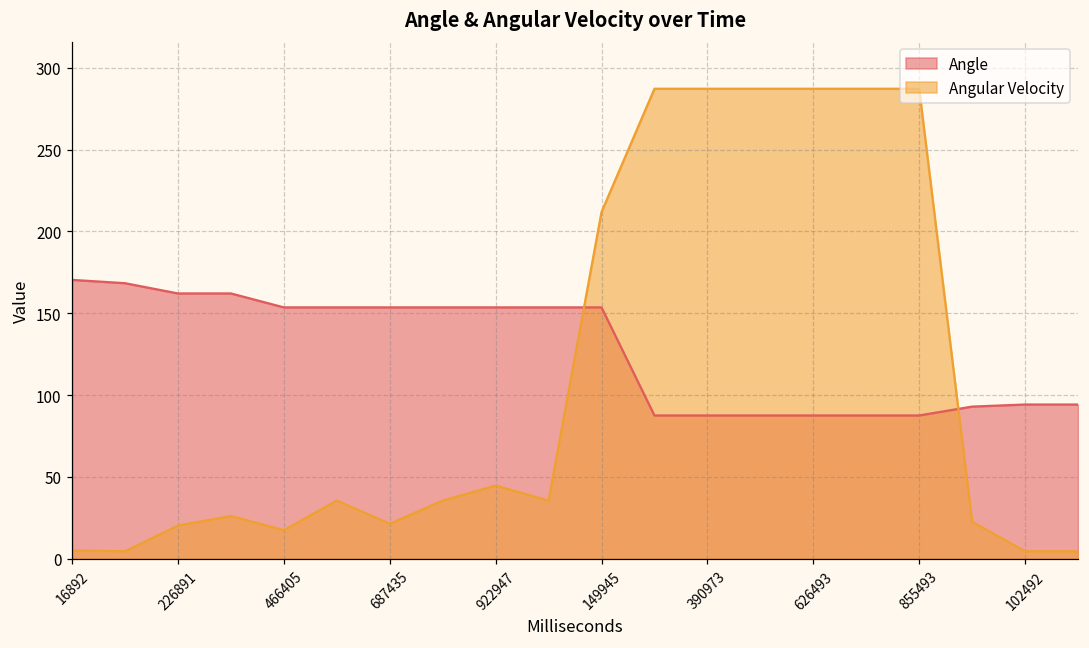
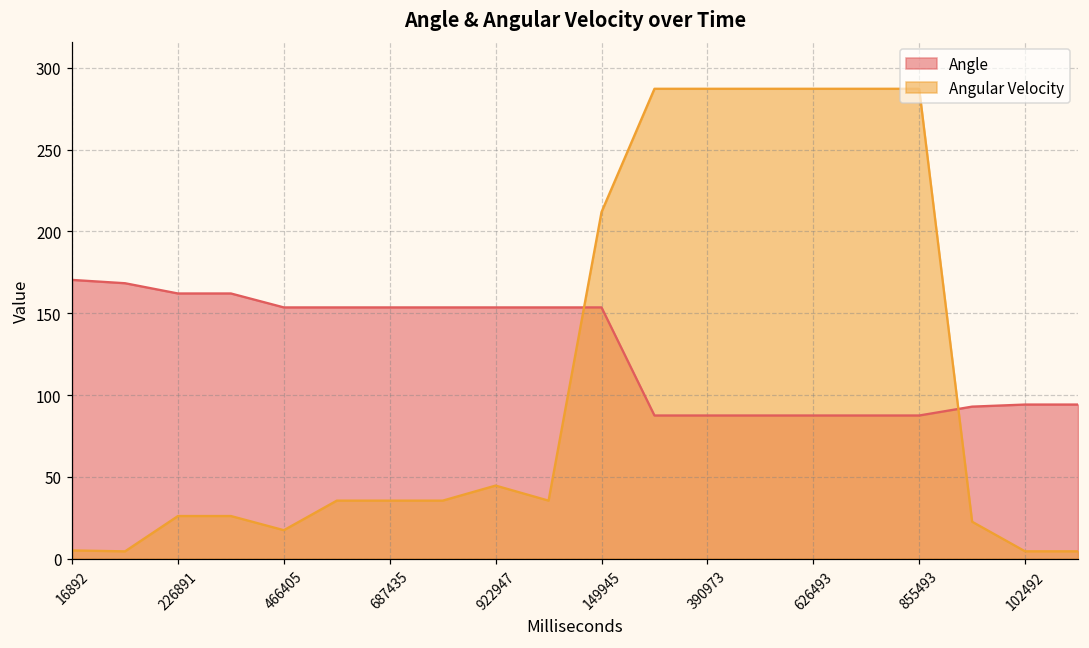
Angular Velocity, 226891: 20 -> 26
Angular Velocity, 687435: 21 -> 35
